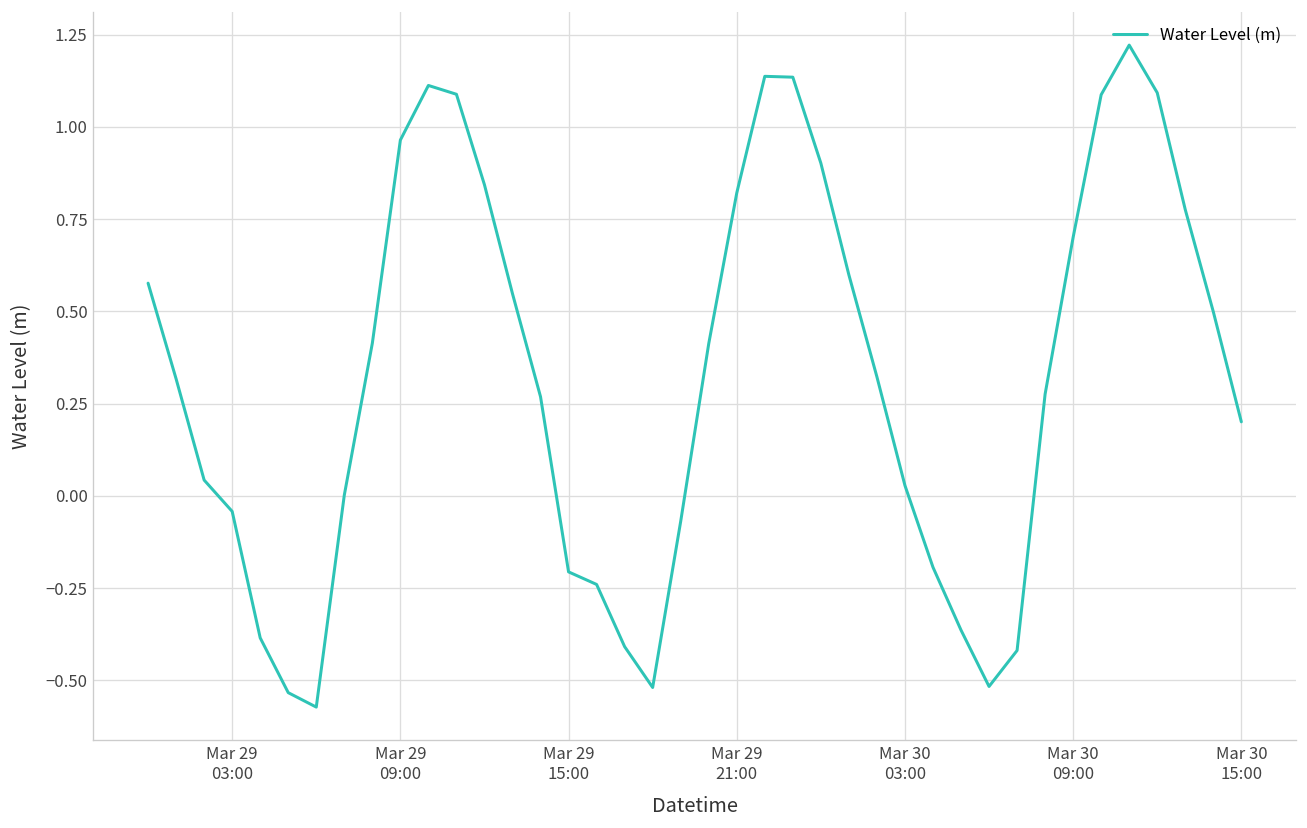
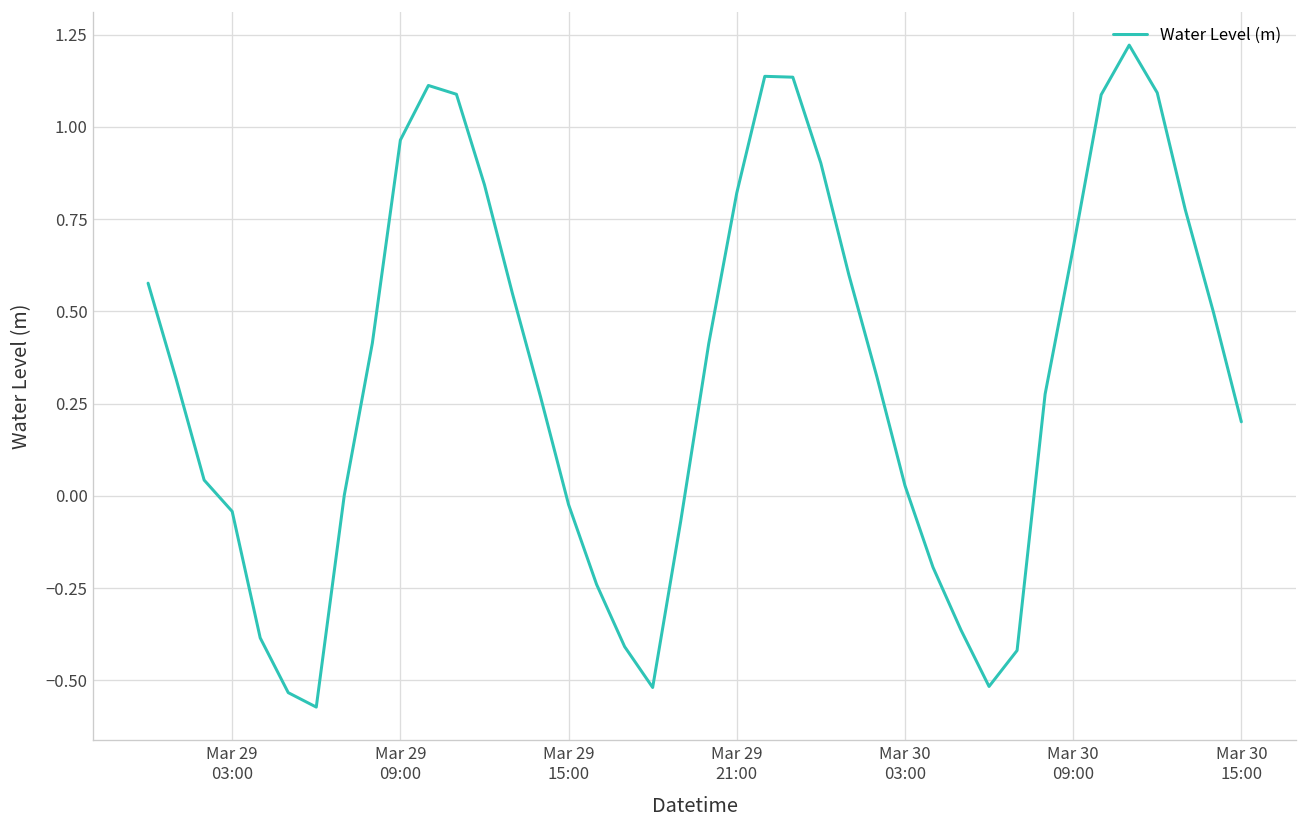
Mar 29 15:00: -0.21 -> -0.02
Mar 30 09:00: 0.70 -> 0.67
